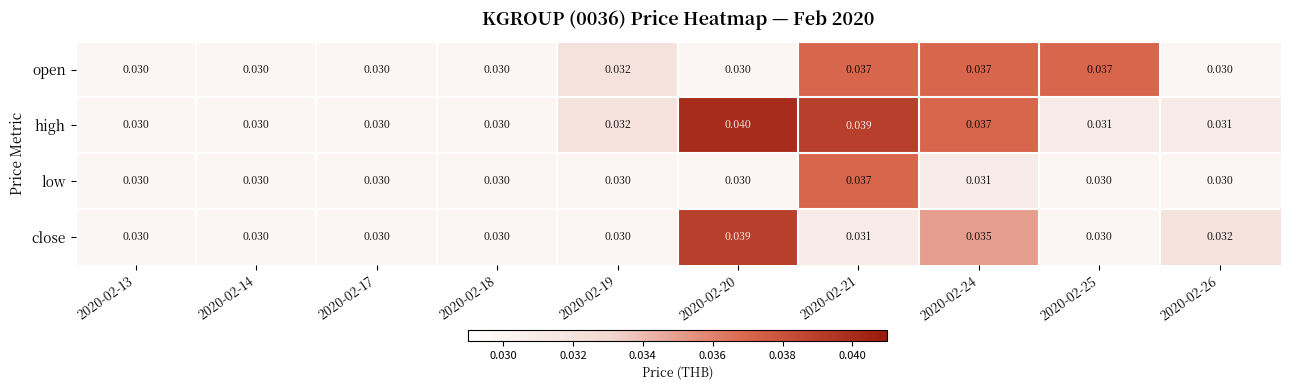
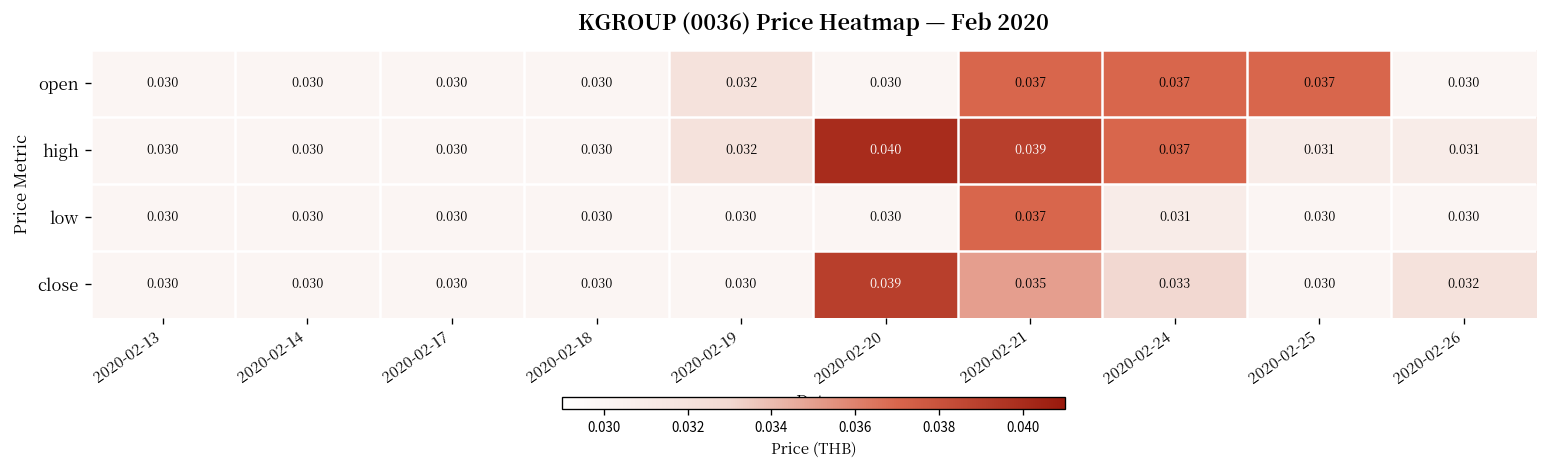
close, 2020-02-21: 0.031 -> 0.035
close, 2020-02-24: 0.035 -> 0.033
